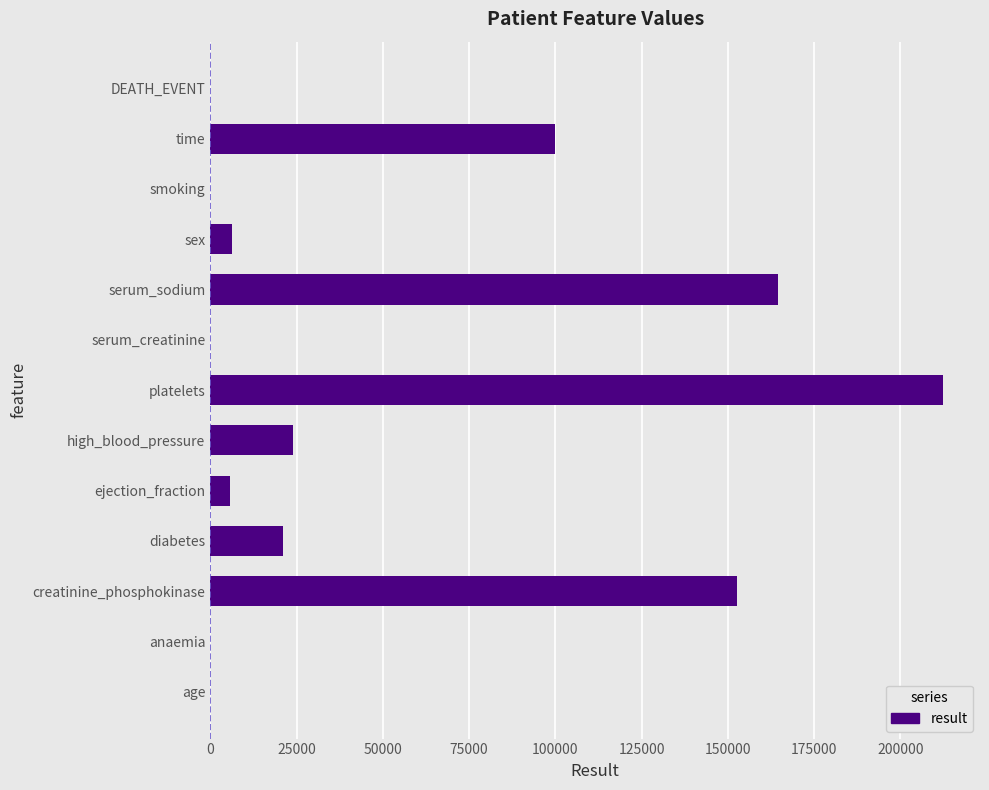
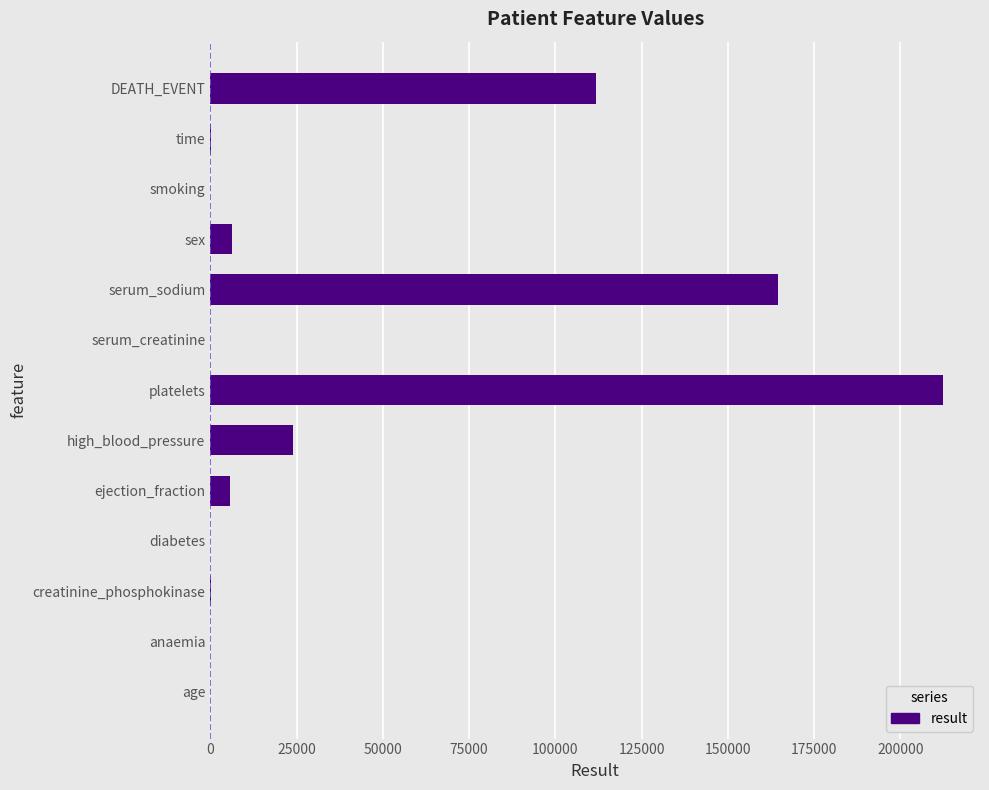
DEATH_EVENT: 0 -> 112000
time: 100000 -> 0
diabetes: 21000 -> 0
creatinine_phosphokinase: 153000 -> 0
